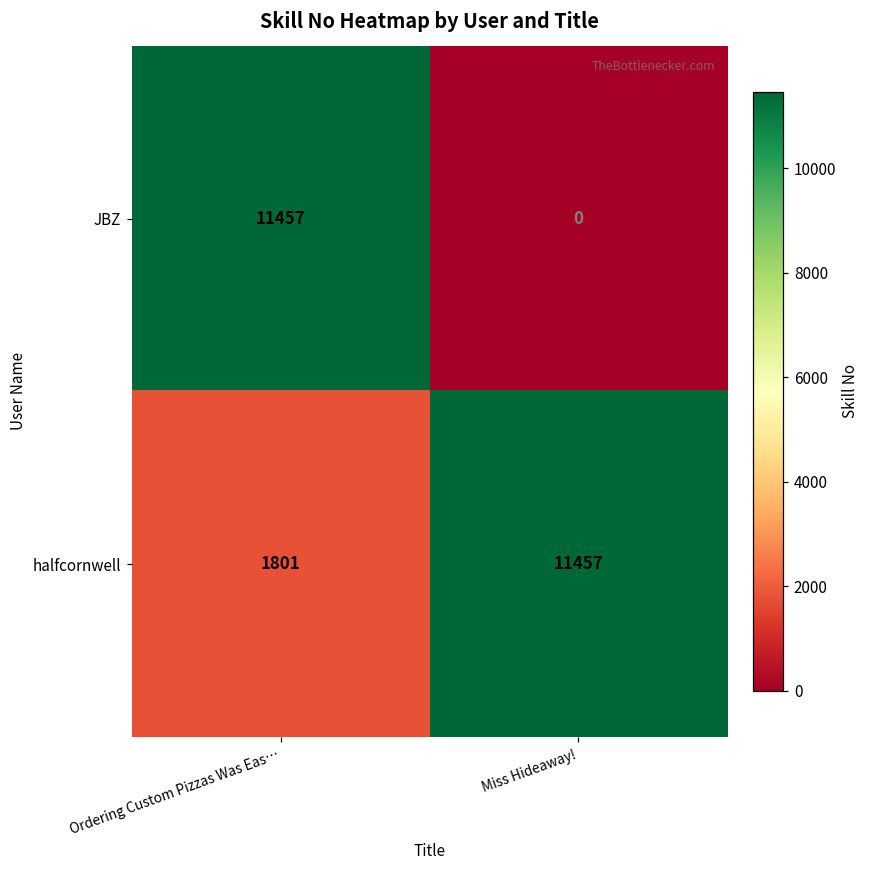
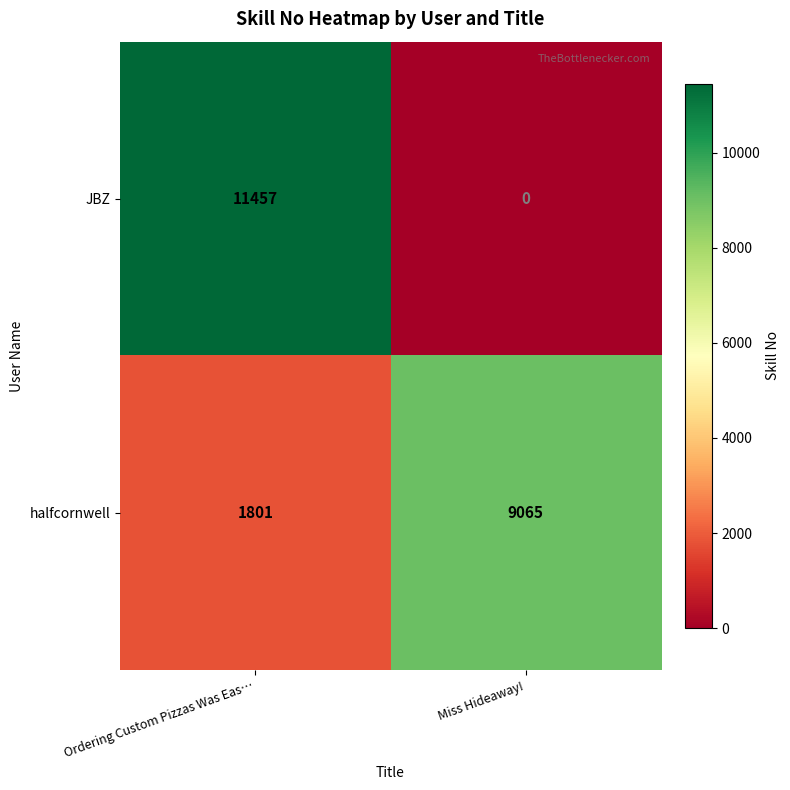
halfcornwell, Miss Hideaway!: 11457 -> 9065
